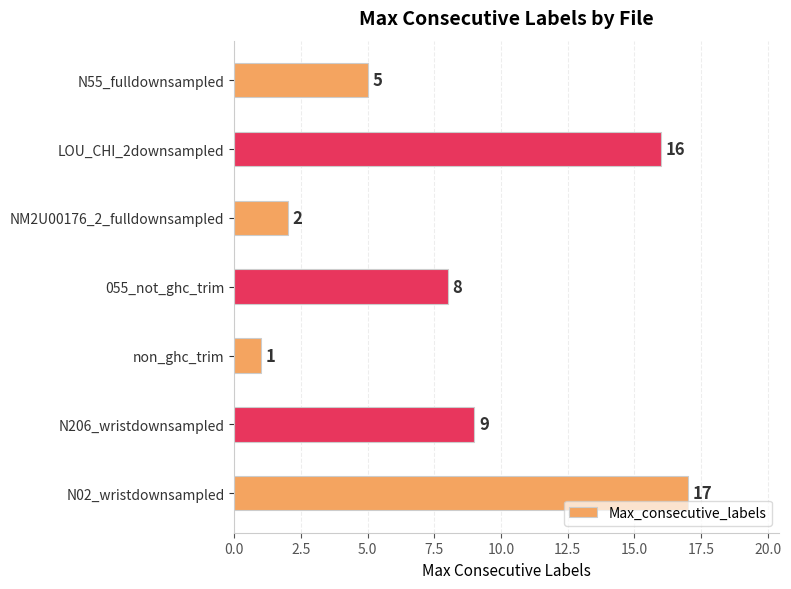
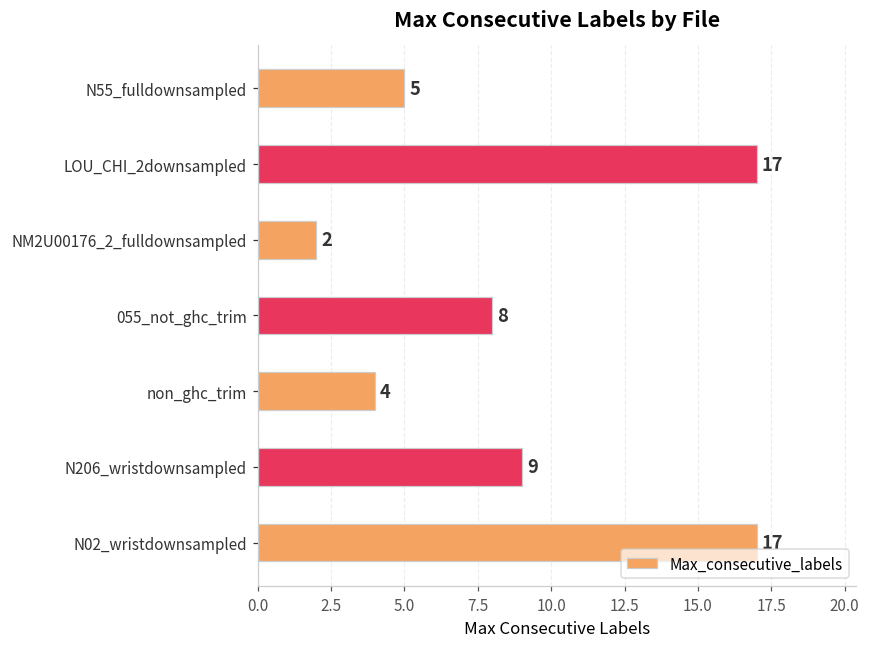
LOU_CHI_2downsampled: 16 -> 17
non_ghc_trim: 1 -> 4
